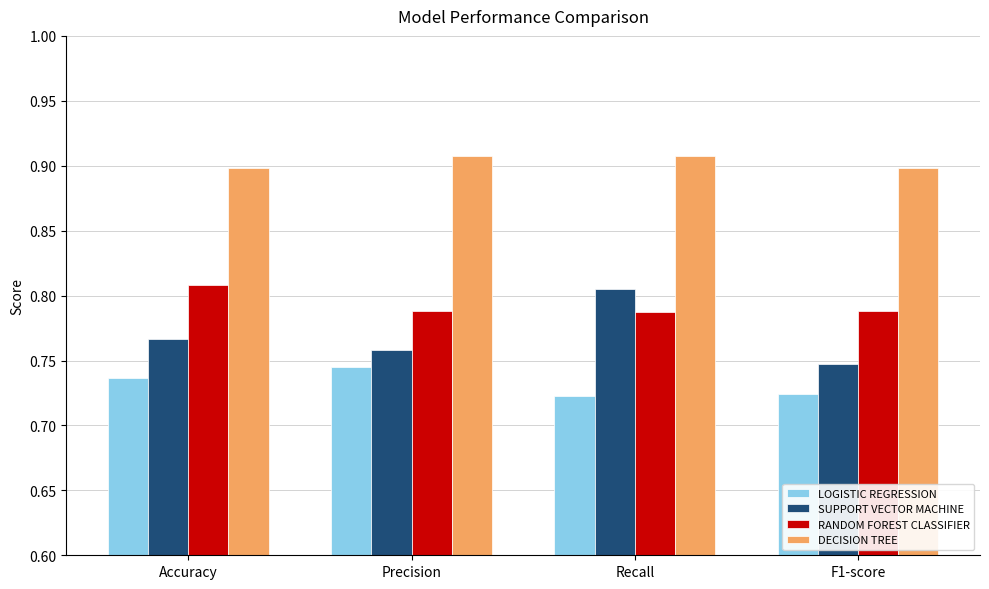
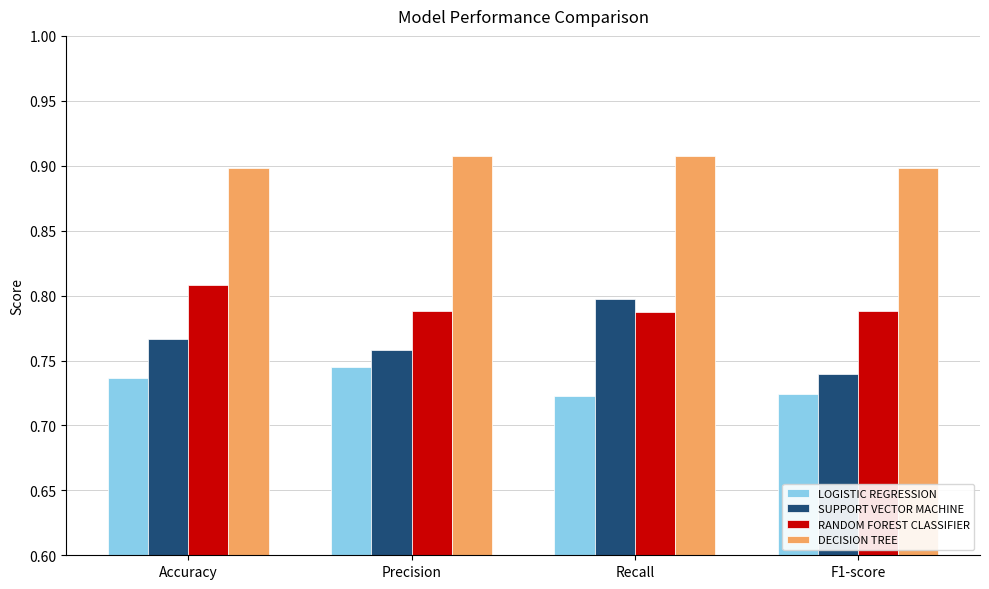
SUPPORT VECTOR MACHINE, Recall: 0.805 -> 0.797
SUPPORT VECTOR MACHINE, F1-score: 0.747 -> 0.740
